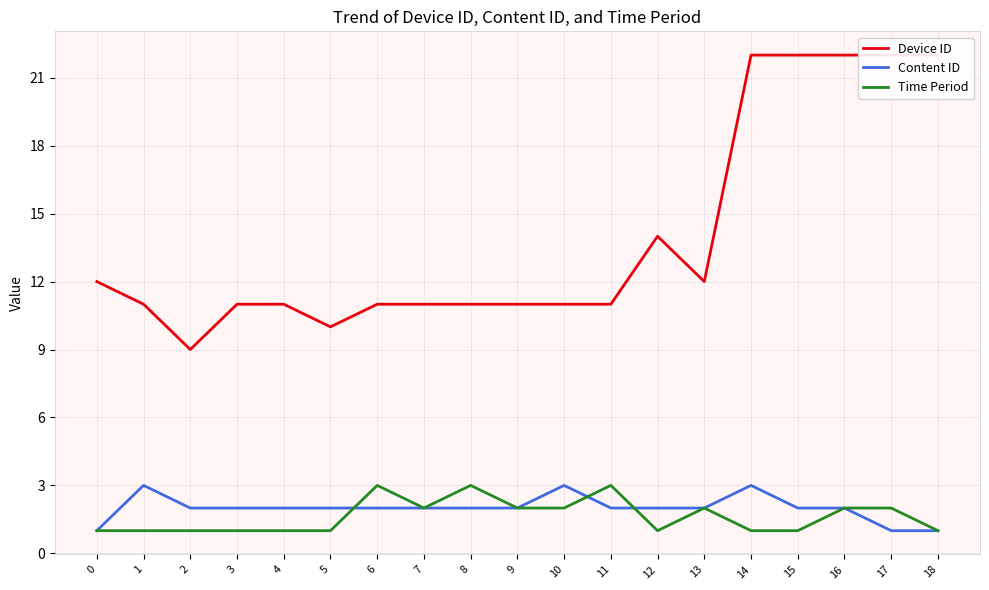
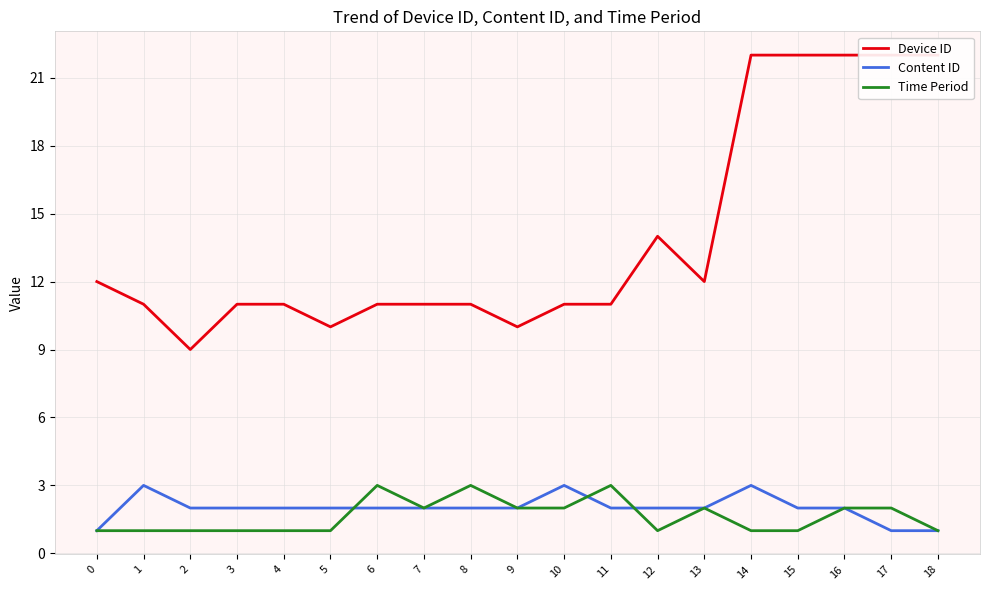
Device ID, 9: 11 -> 10
